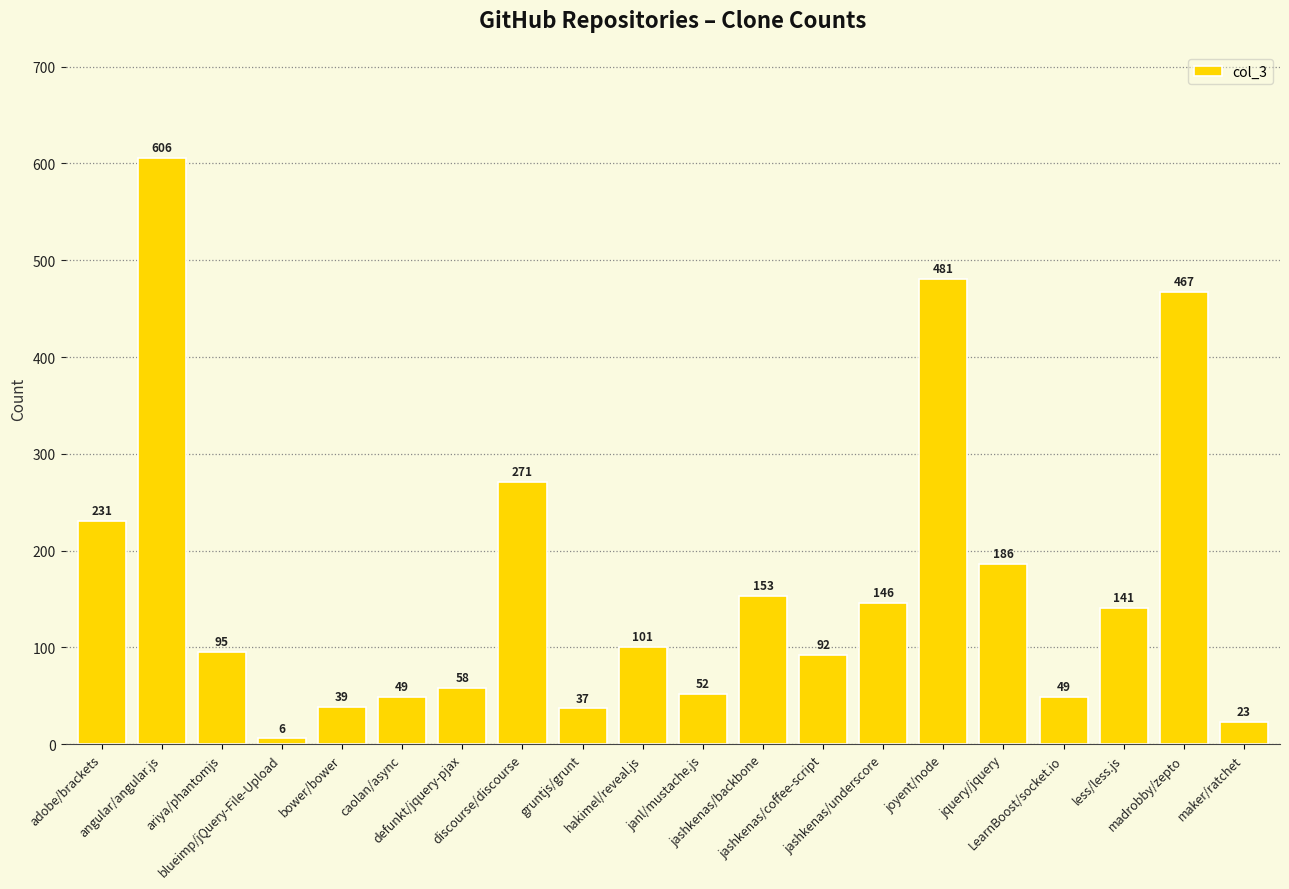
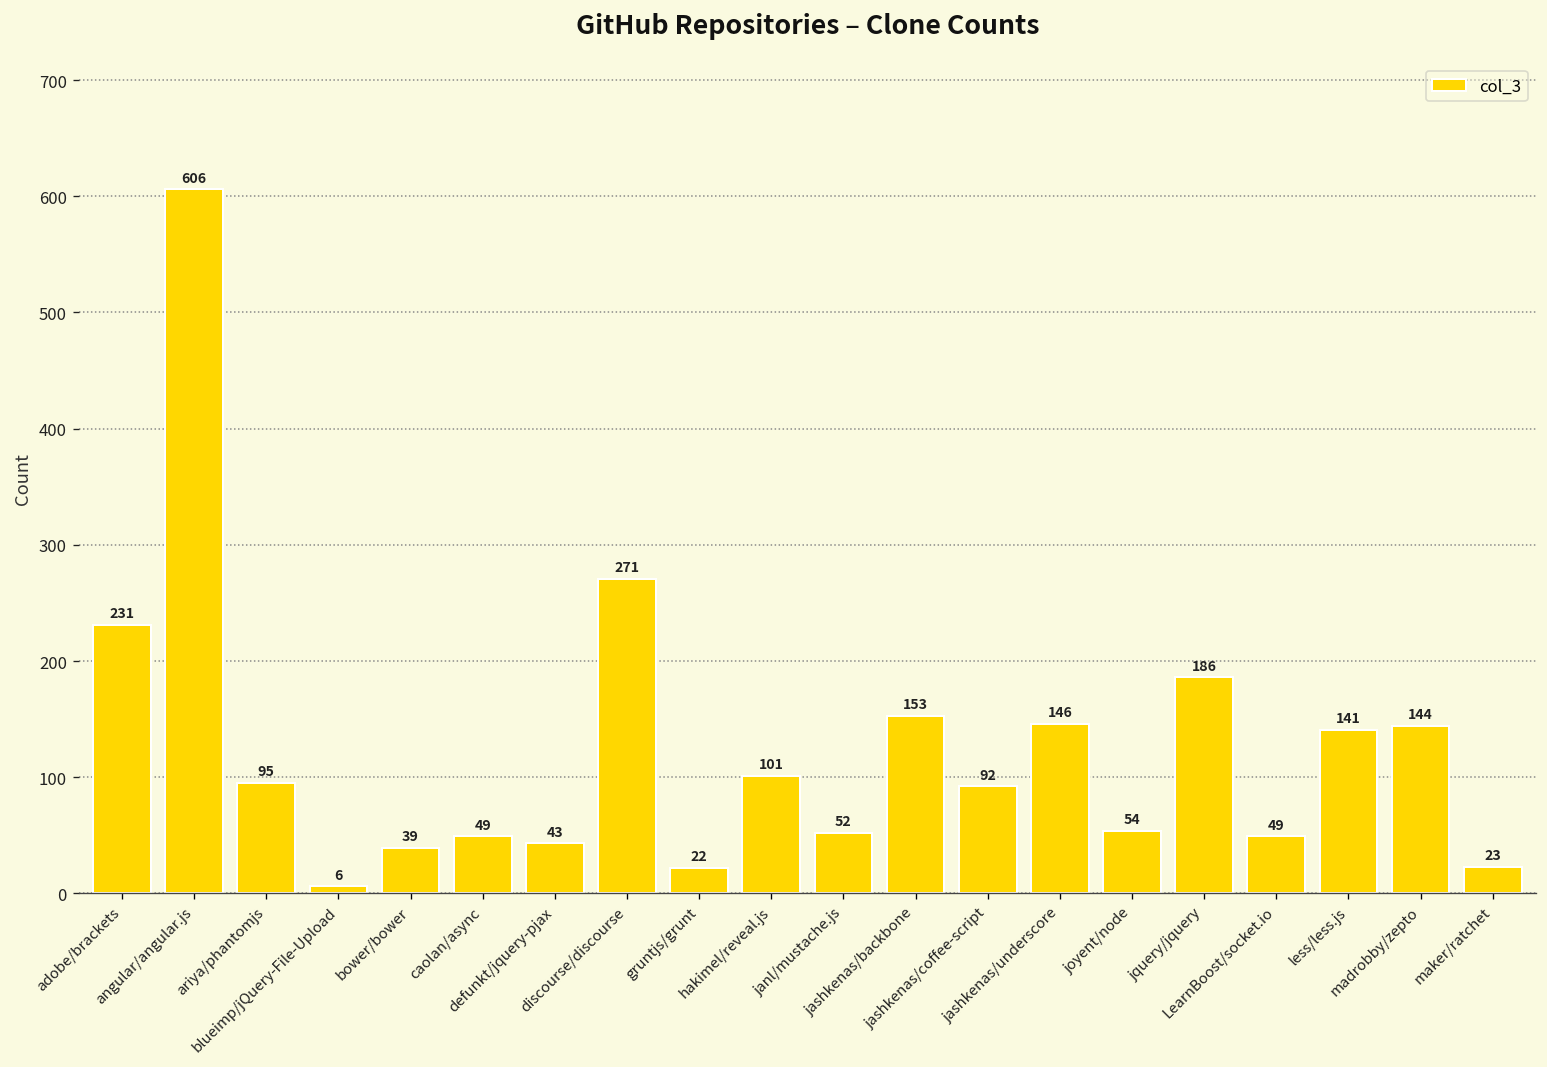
defunkt/jquery-pjax: 58 -> 43
gruntjs/grunt: 37 -> 22
joyent/node: 481 -> 54
madrobby/zepto: 467 -> 144
